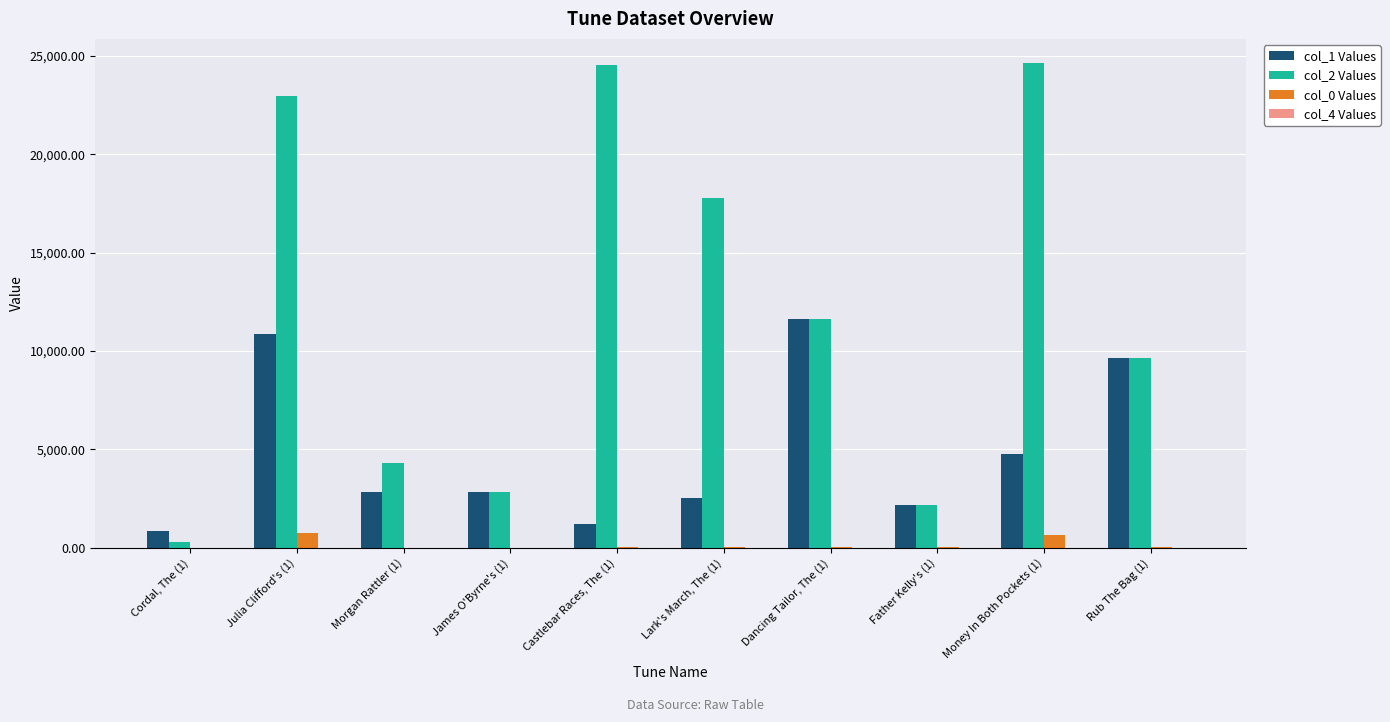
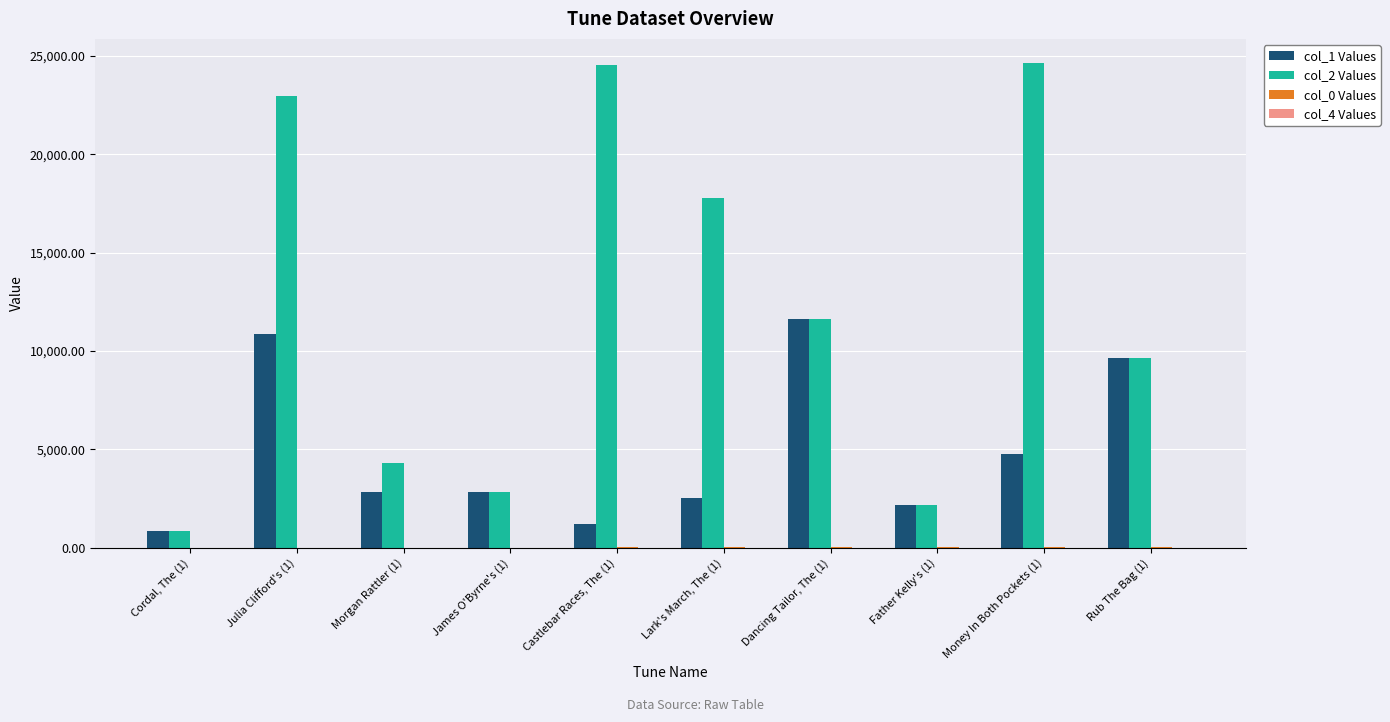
col_2 Values, Cordal, The (1): 300 -> 900
col_0 Values, Julia Clifford's (1): 800 -> 0
col_0 Values, Money In Both Pockets (1): 700 -> 0
